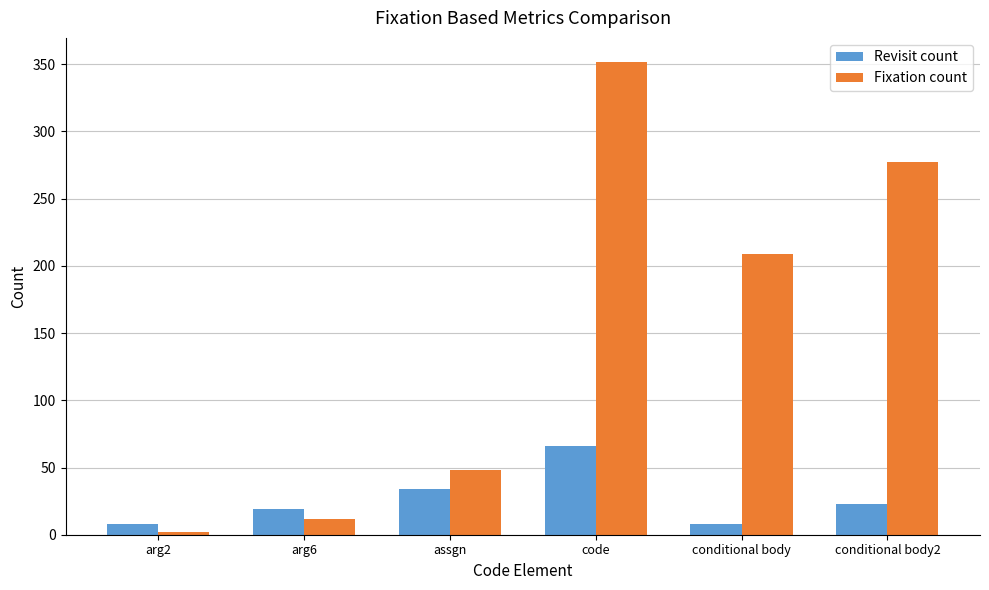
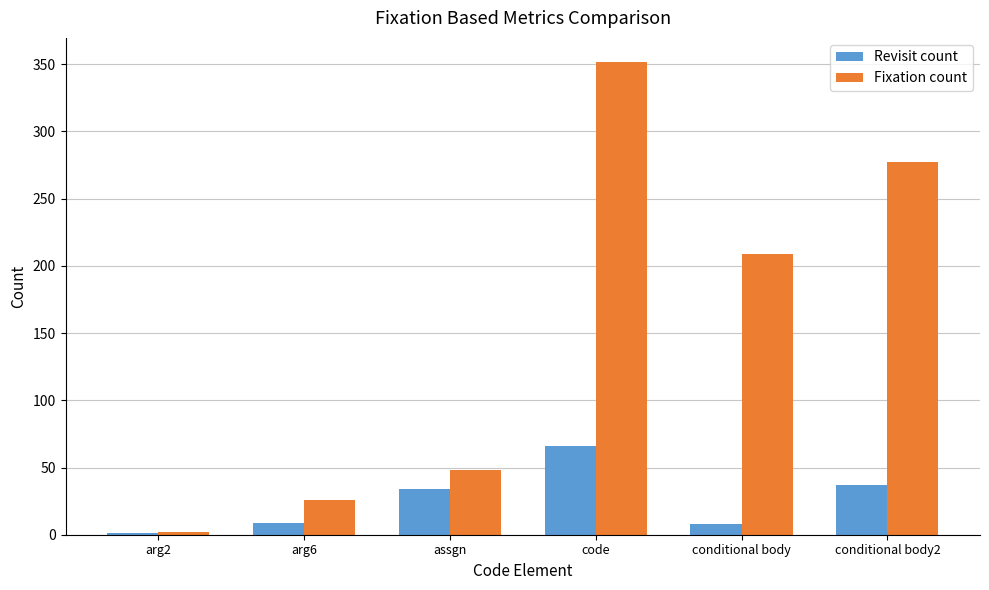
Revisit count, arg2: 8 -> 1
Revisit count, arg6: 19 -> 9
Fixation count, arg6: 12 -> 26
Revisit count, conditional body2: 23 -> 37
